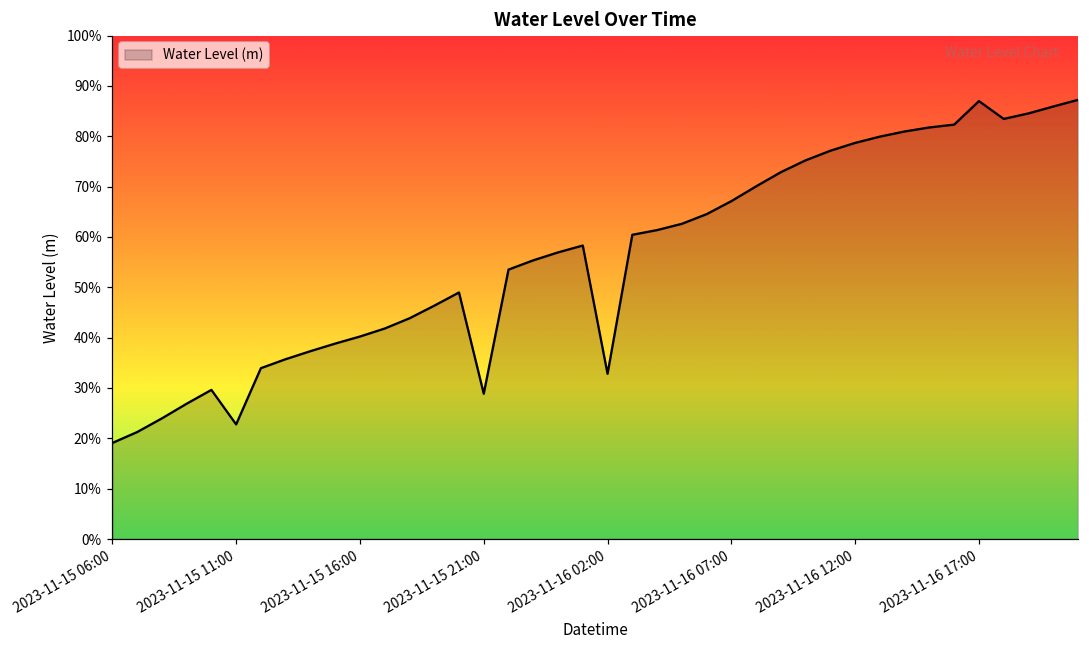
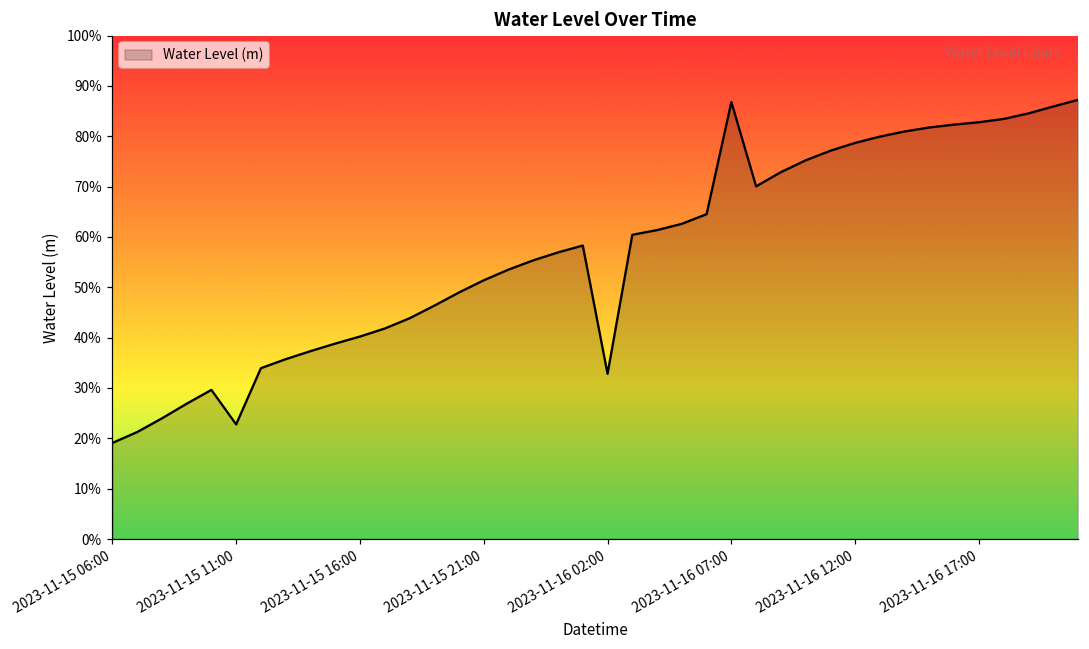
2023-11-15 21:00: 29% -> 51%
2023-11-16 07:00: 67% -> 87%
2023-11-16 17:00: 87% -> 83%
